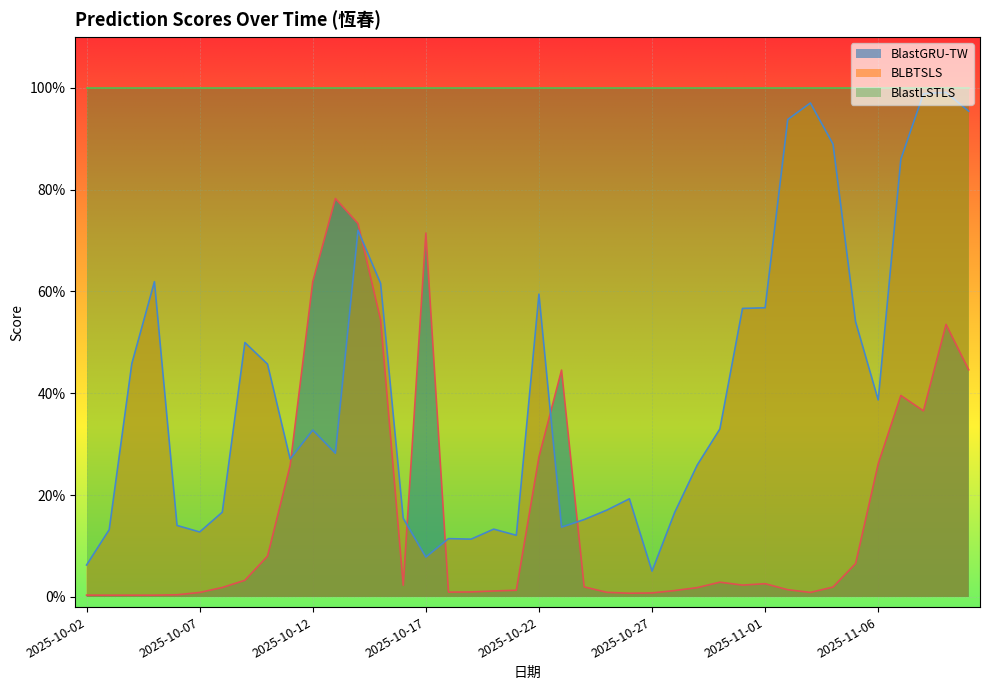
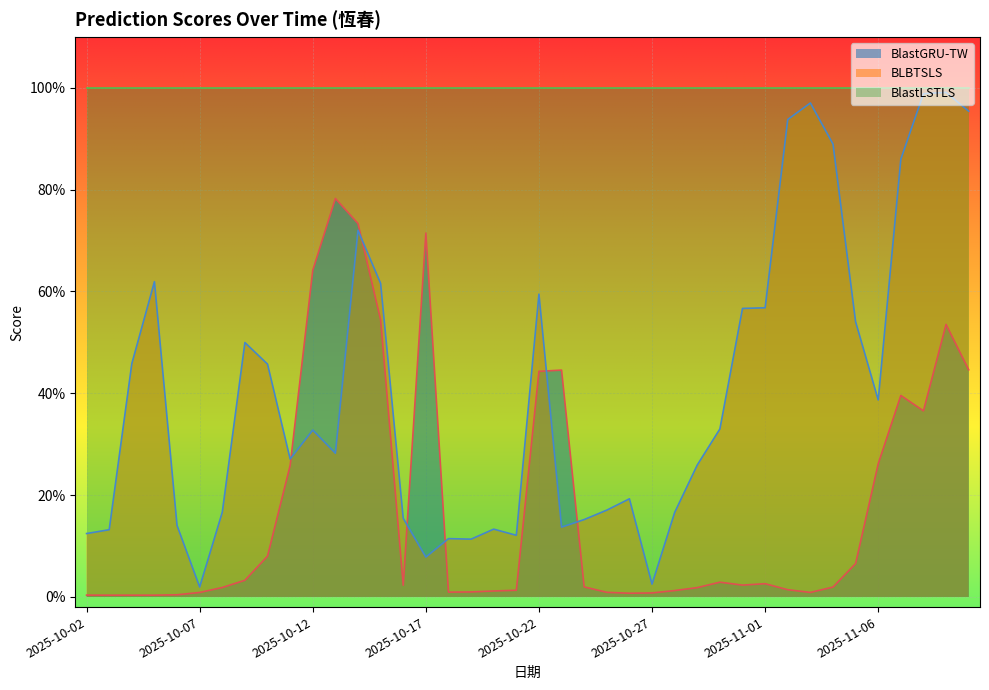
BLBTSLS, 2025-10-02: 6% -> 12%
BLBTSLS, 2025-10-07: 13% -> 2%
BlastGRU-TW, 2025-10-12: 62% -> 64%
BlastGRU-TW, 2025-10-22: 27% -> 44%
BLBTSLS, 2025-10-27: 5% -> 3%
